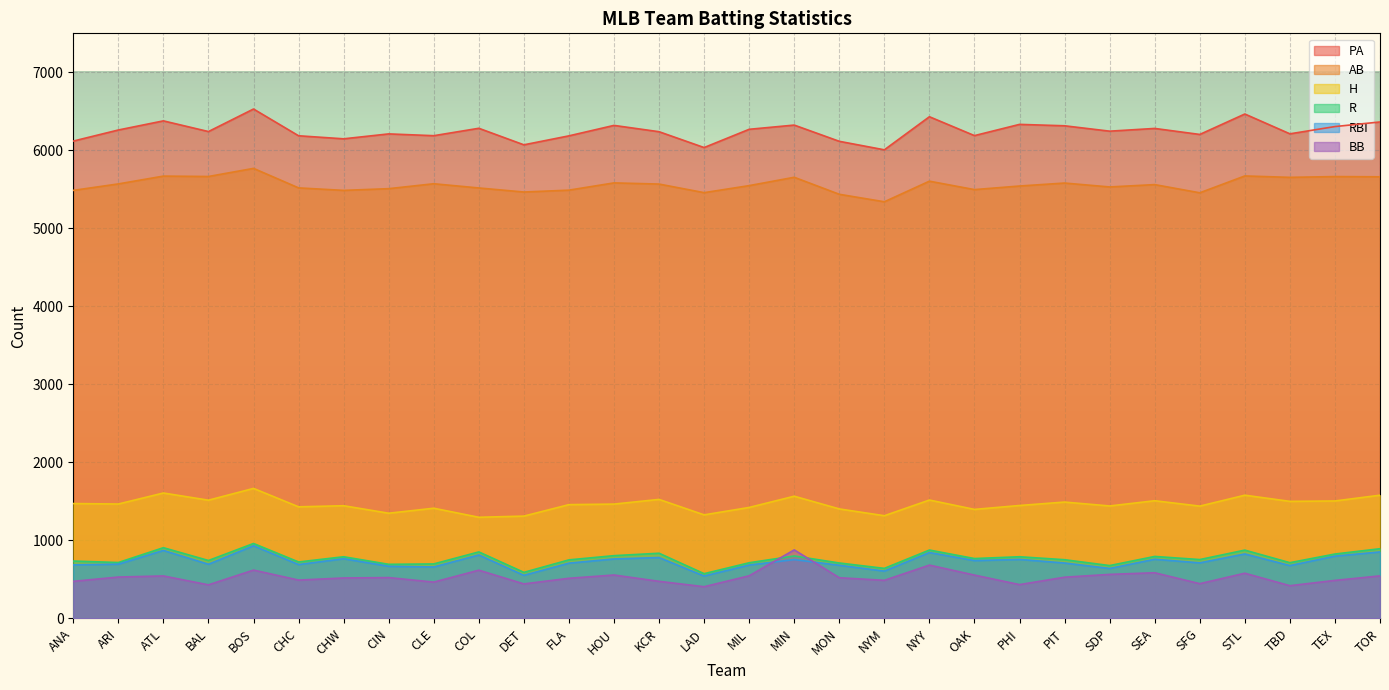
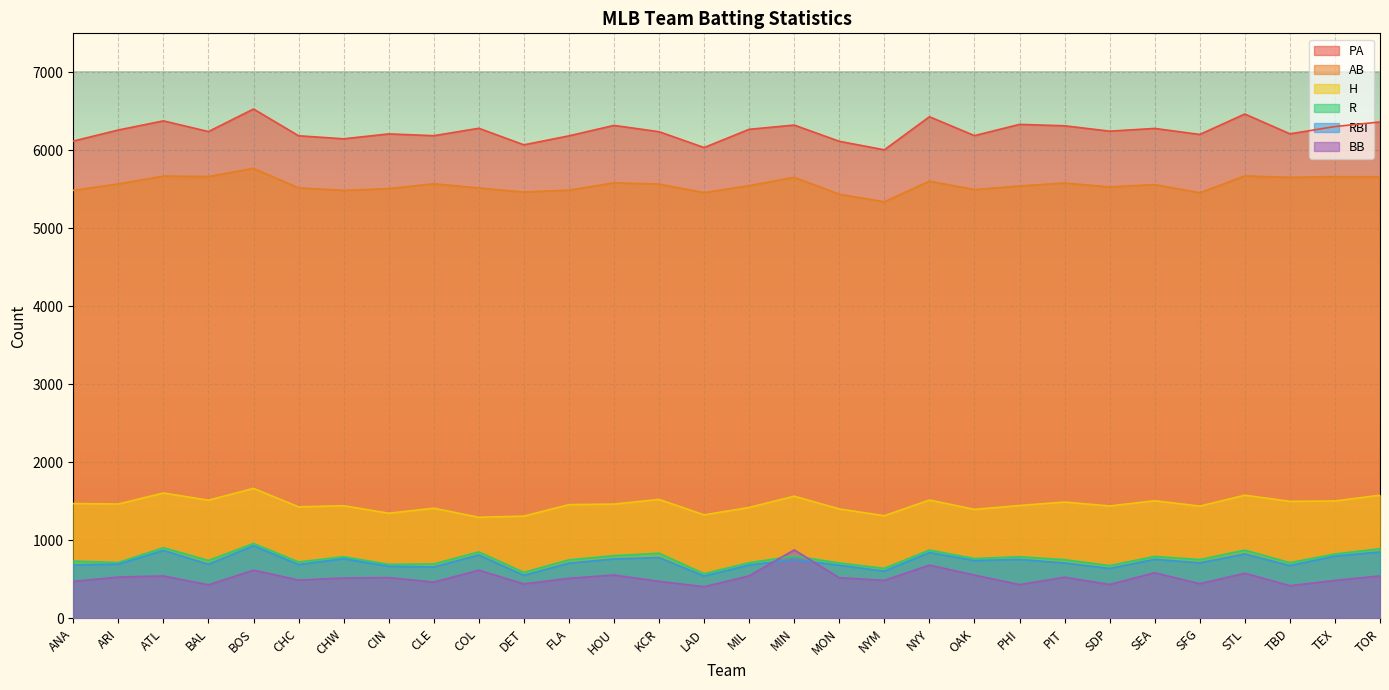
BB, SDP: 600 -> 400
